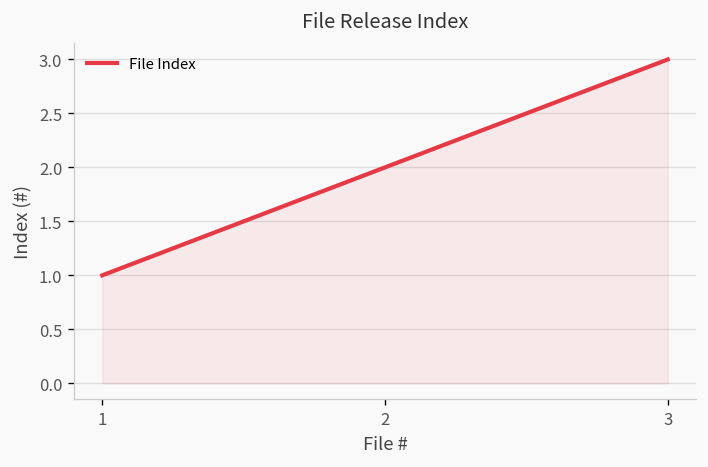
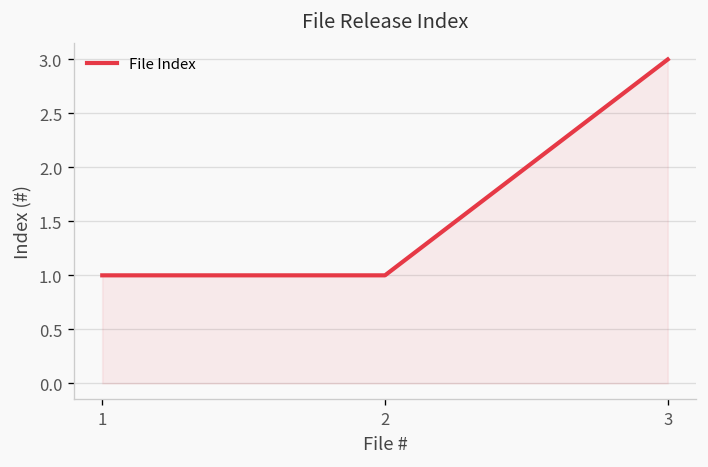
2: 2 -> 1
